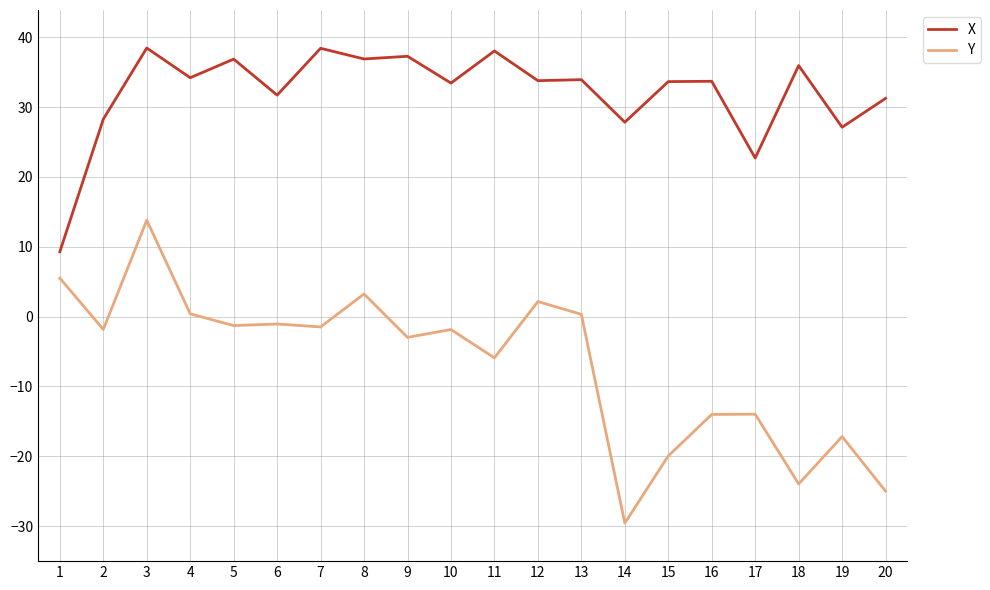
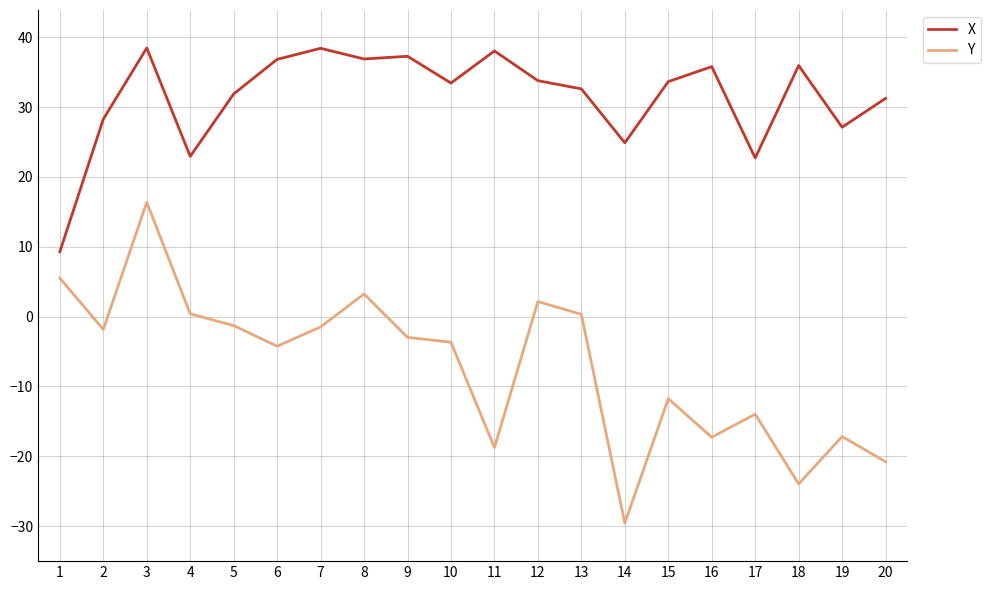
Y, 3: 14 -> 16
X, 4: 34 -> 23
X, 5: 37 -> 32
X, 6: 32 -> 37
Y, 6: -1 -> -4
Y, 10: -2 -> -4
Y, 11: -6 -> -19
X, 13: 34 -> 33
X, 14: 28 -> 25
Y, 15: -20 -> -12
X, 16: 34 -> 36
Y, 16: -14 -> -17
Y, 20: -25 -> -21
